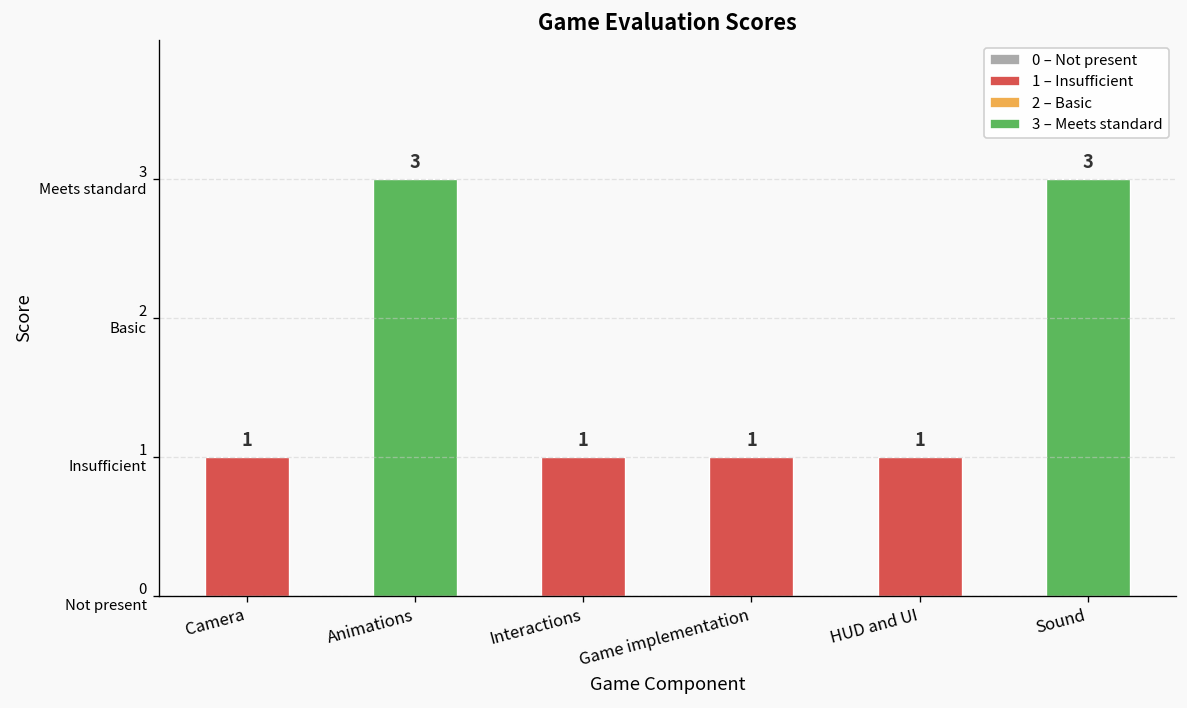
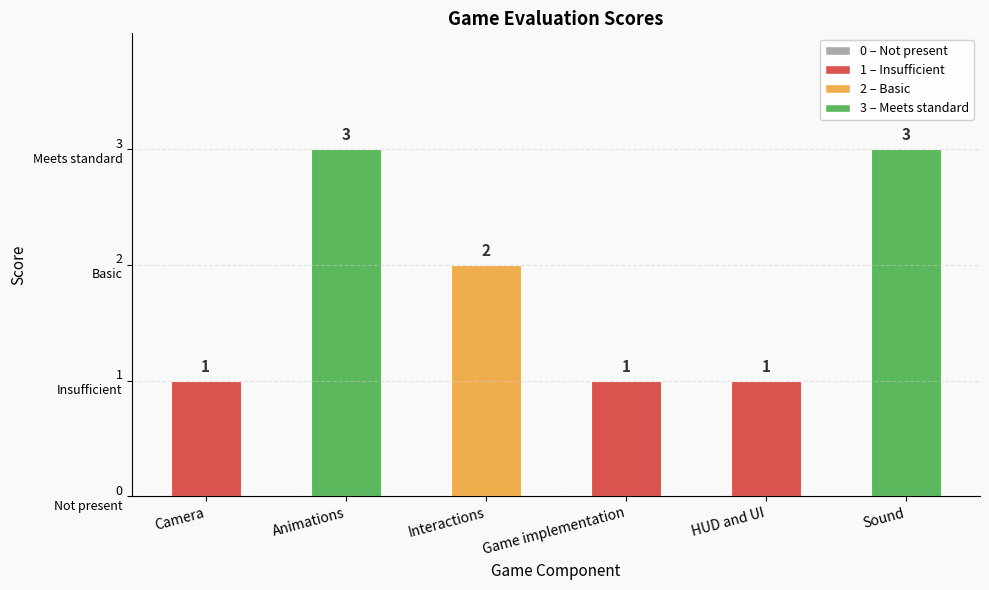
Interactions: 1 -> 2
